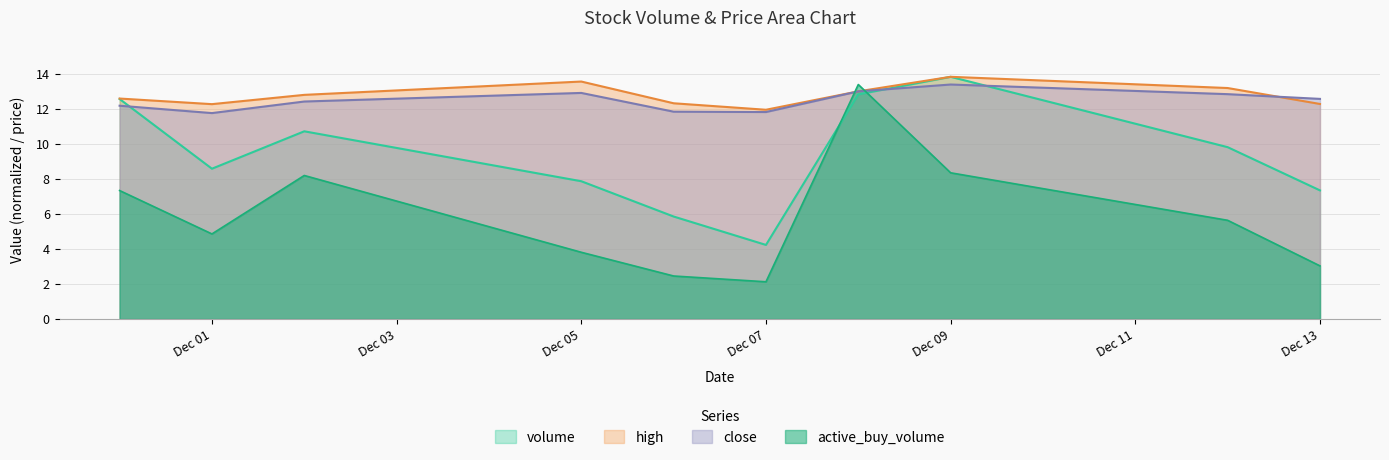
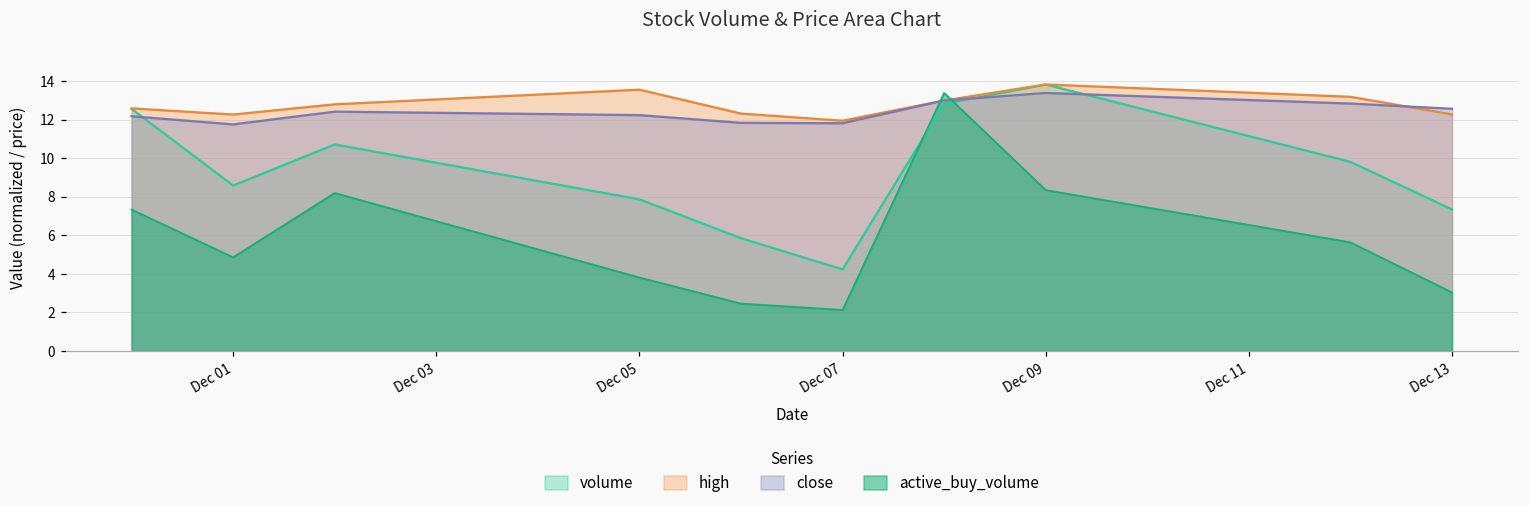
close, Dec 05: 12.9 -> 12.2
